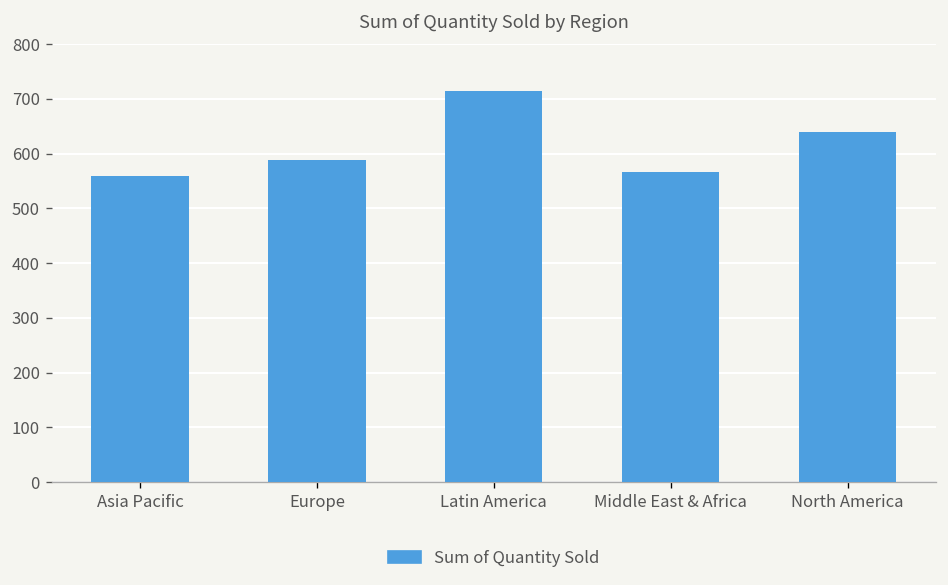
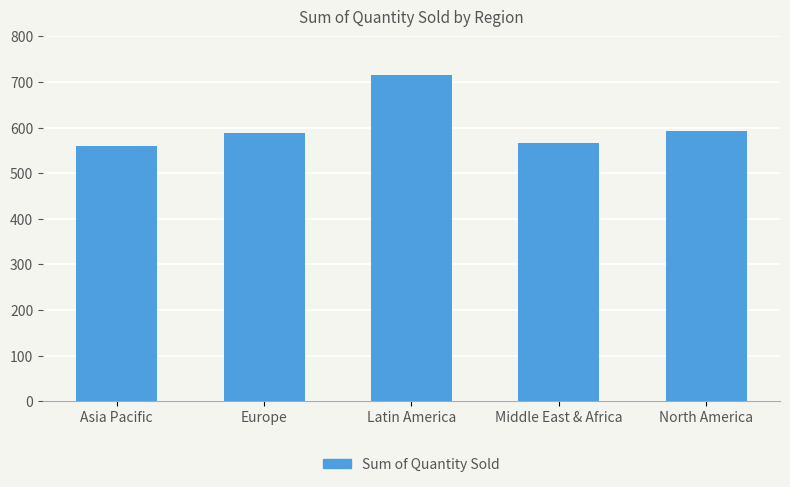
North America: 640 -> 590
